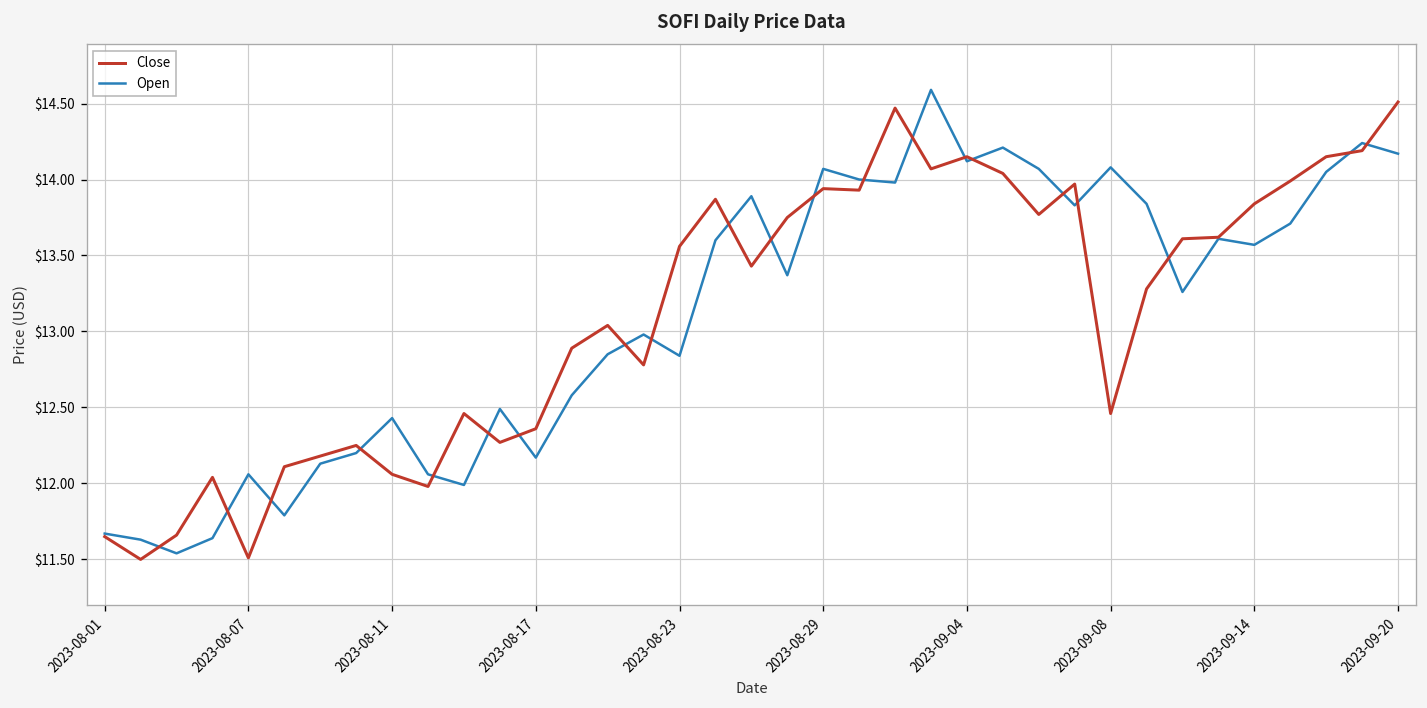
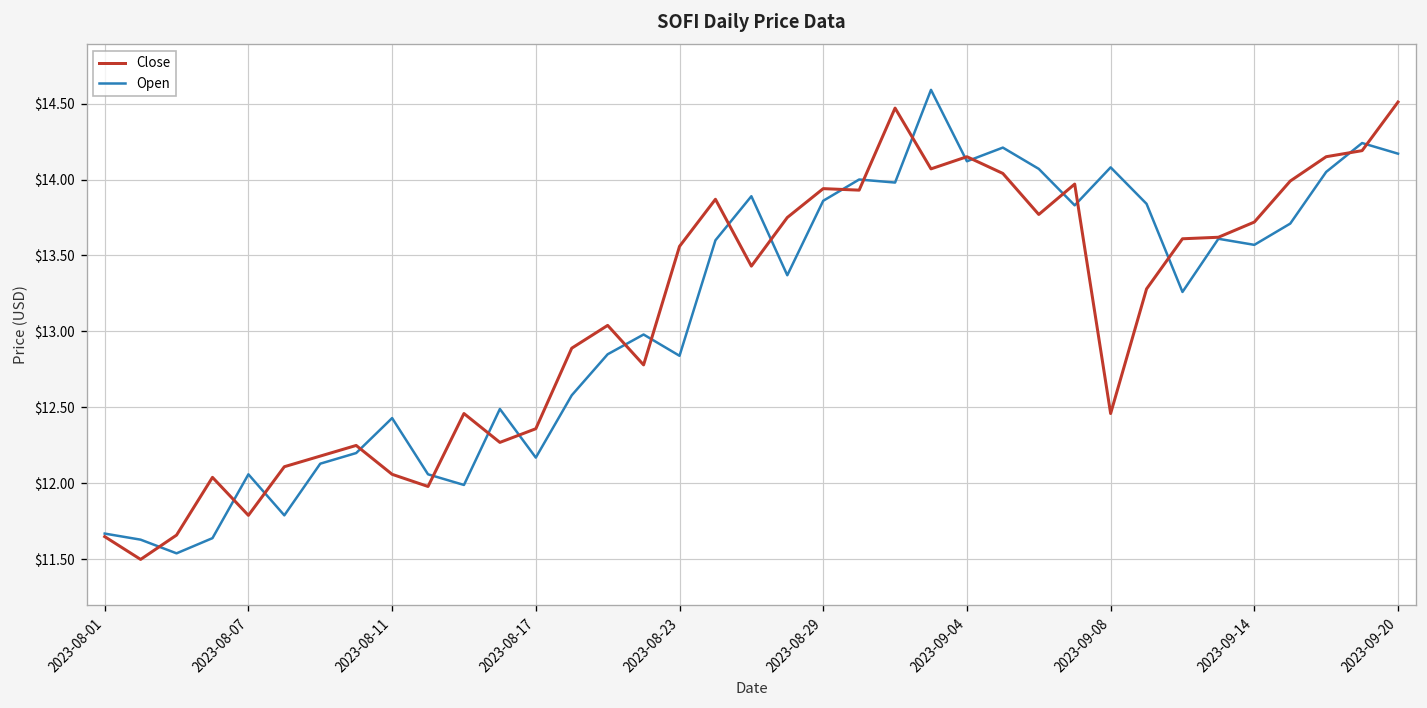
Close, 2023-08-07: $11.51 -> $11.79
Open, 2023-08-29: $14.07 -> $13.86
Close, 2023-09-14: $13.84 -> $13.72
